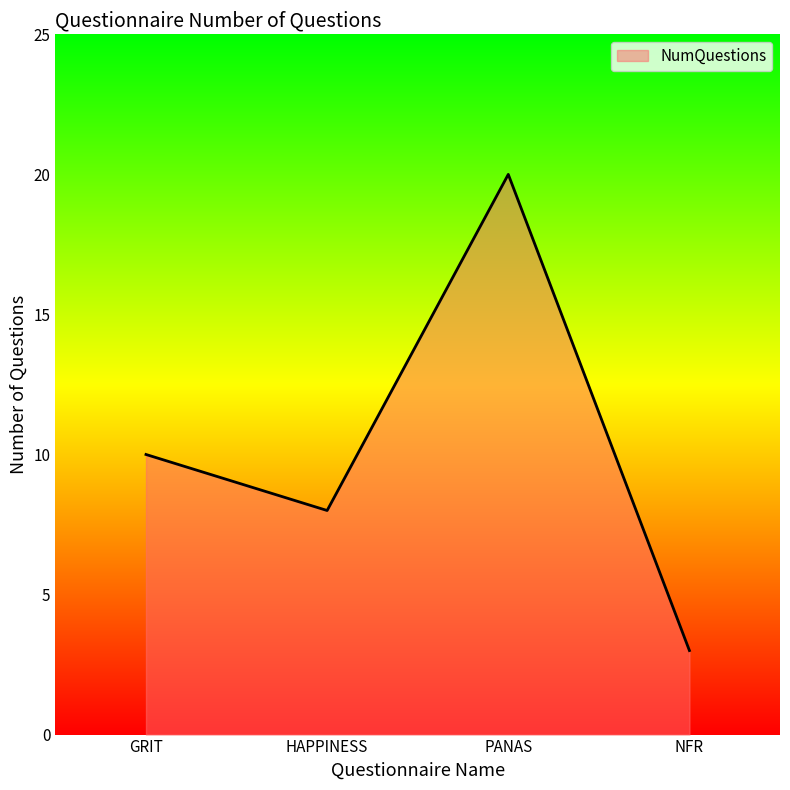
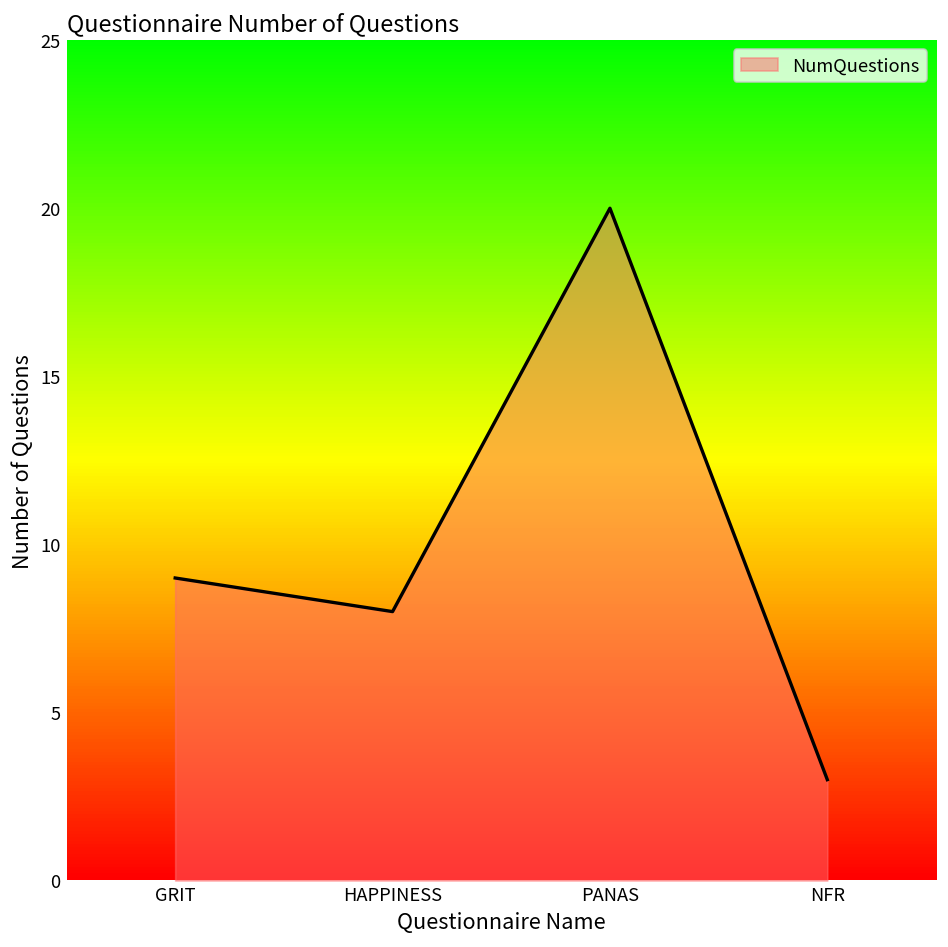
GRIT: 10 -> 9
